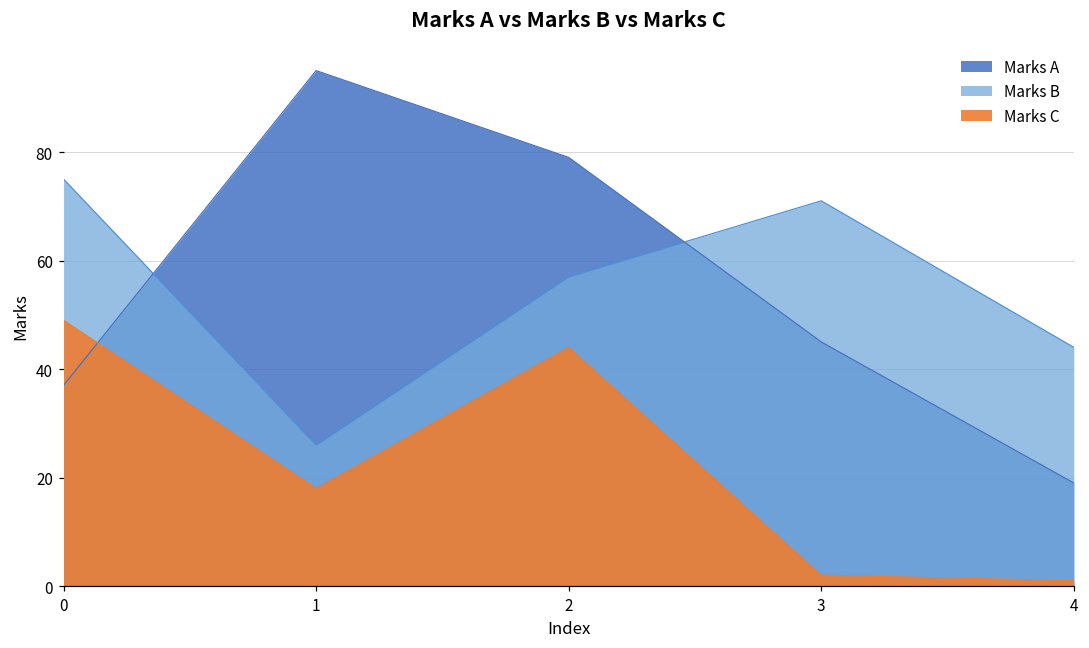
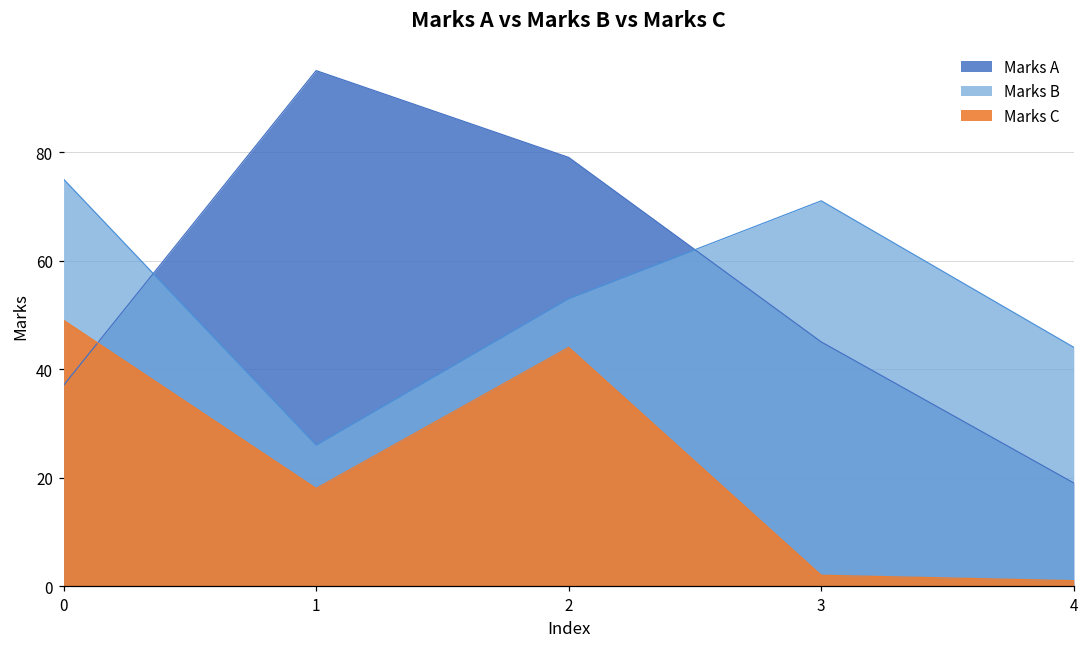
Marks B, 2: 57 -> 53
